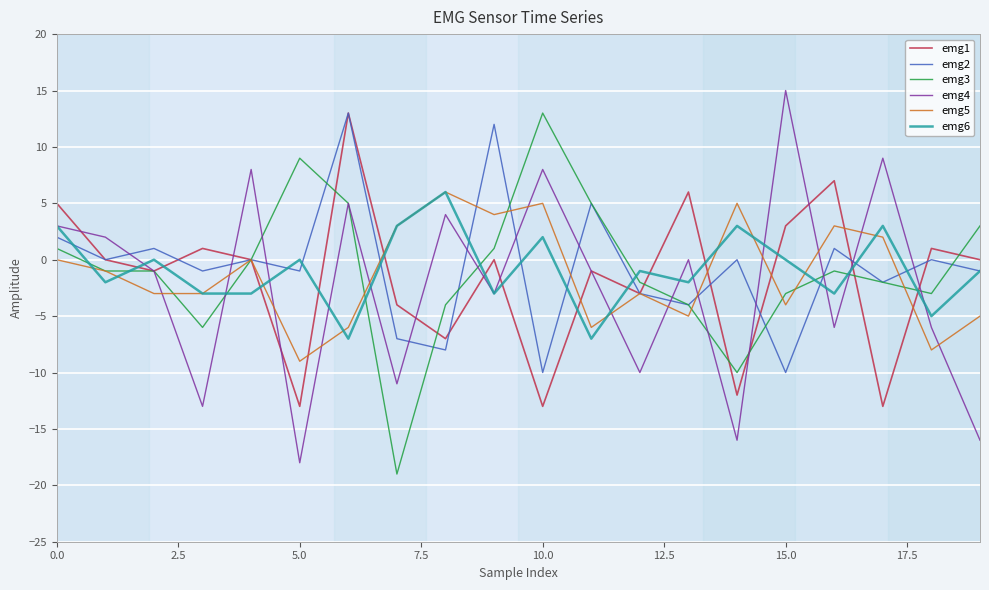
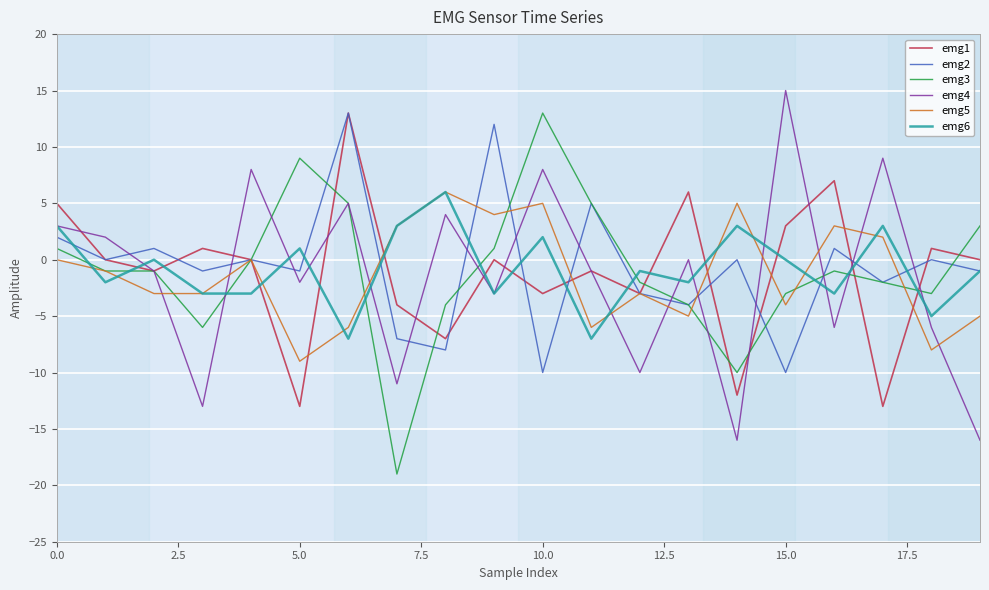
emg4, 5.0: -18 -> -2
emg6, 5.0: 0 -> 1
emg1, 10.0: -13 -> -3
